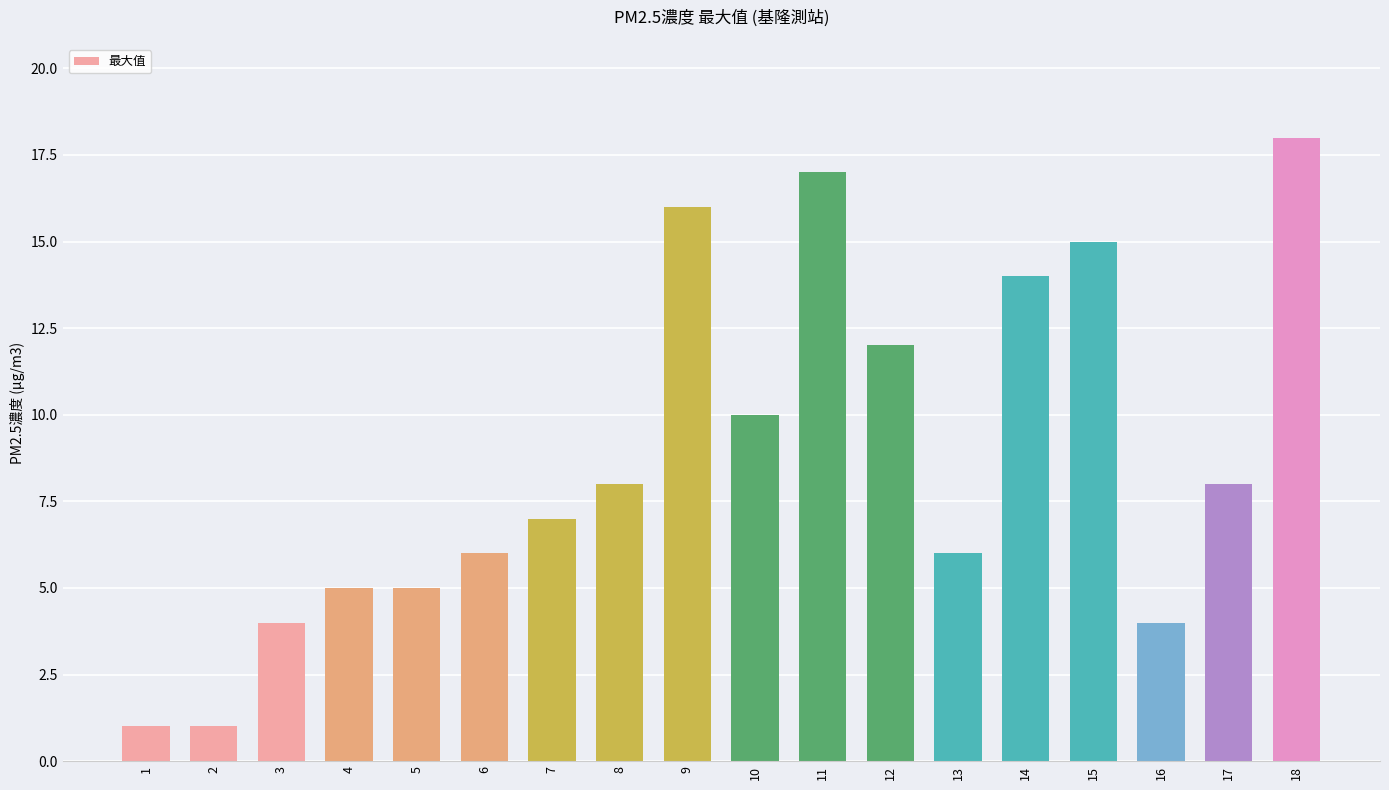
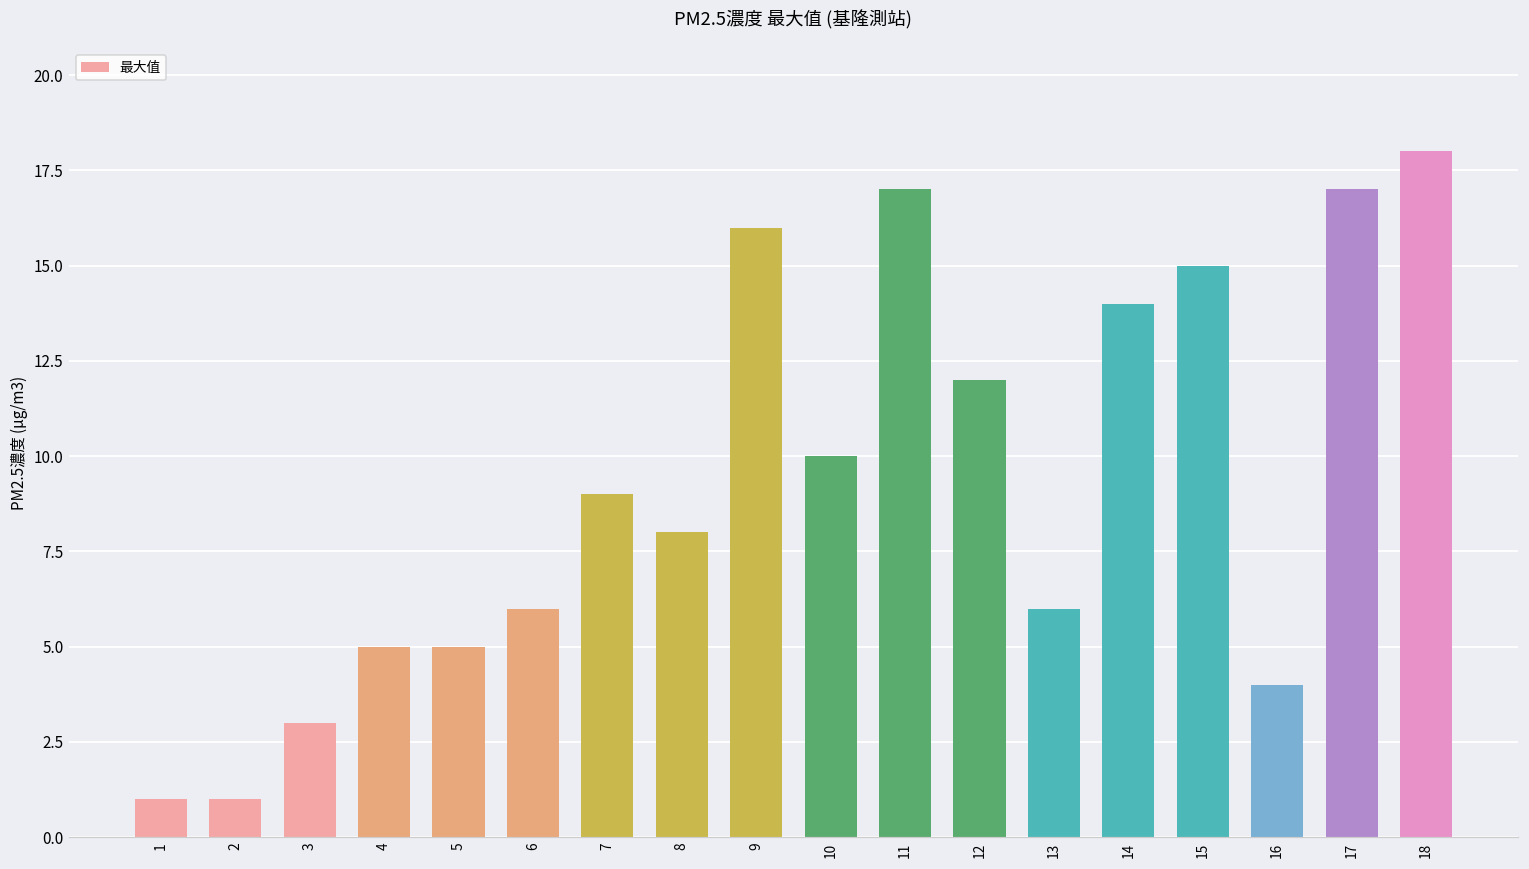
3: 4 -> 3
7: 7 -> 9
17: 8 -> 17
